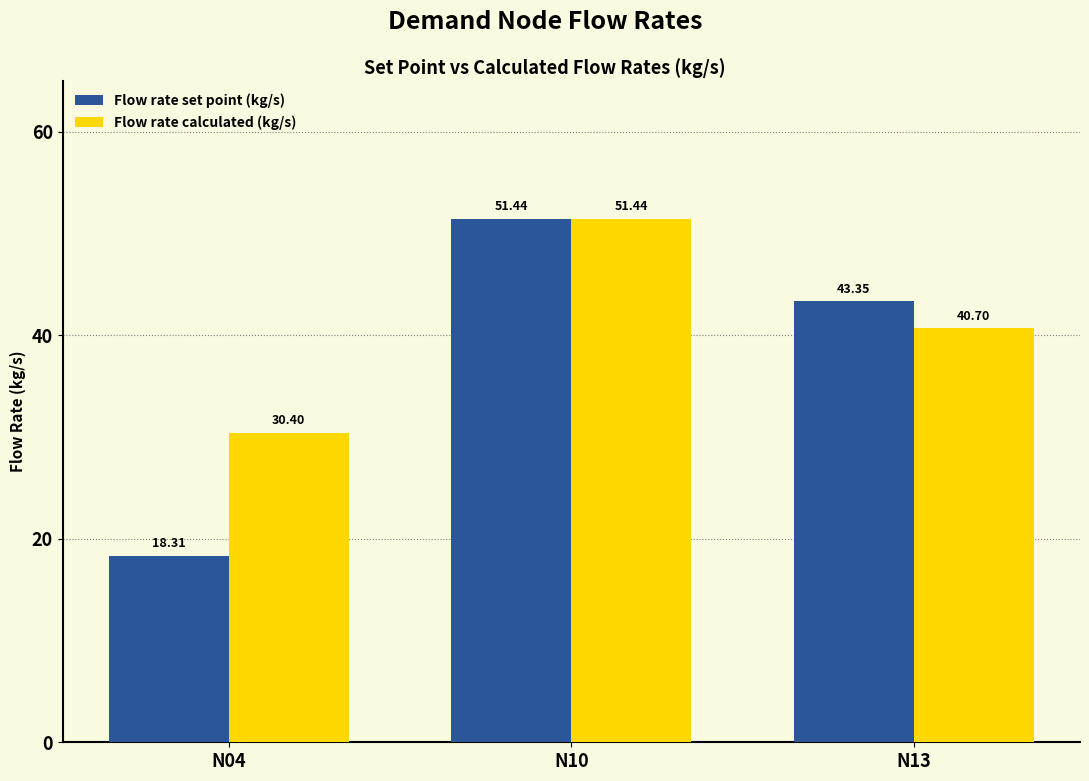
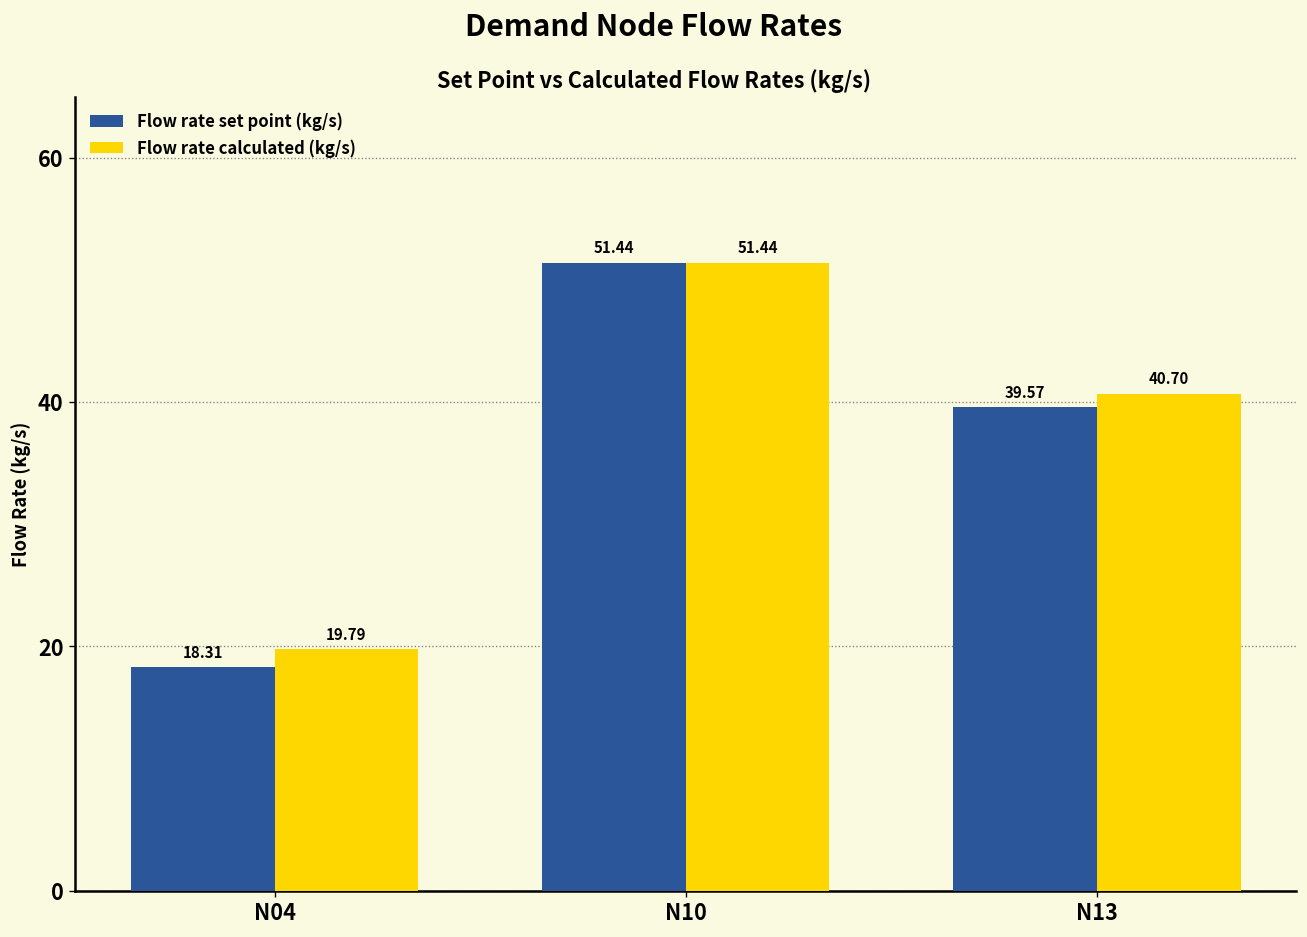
Flow rate calculated (kg/s), N04: 30.40 -> 19.79
Flow rate set point (kg/s), N13: 43.35 -> 39.57
